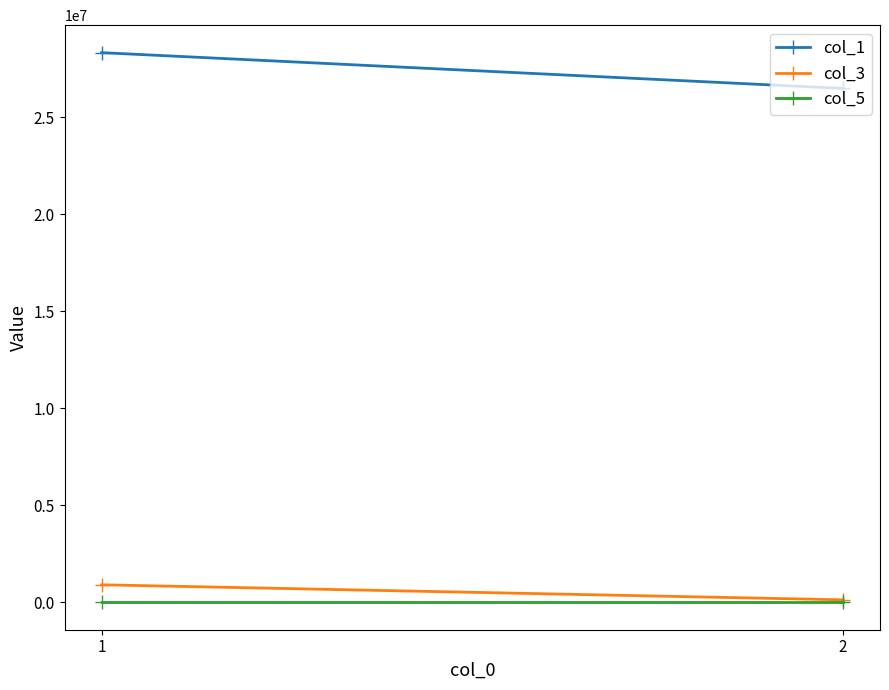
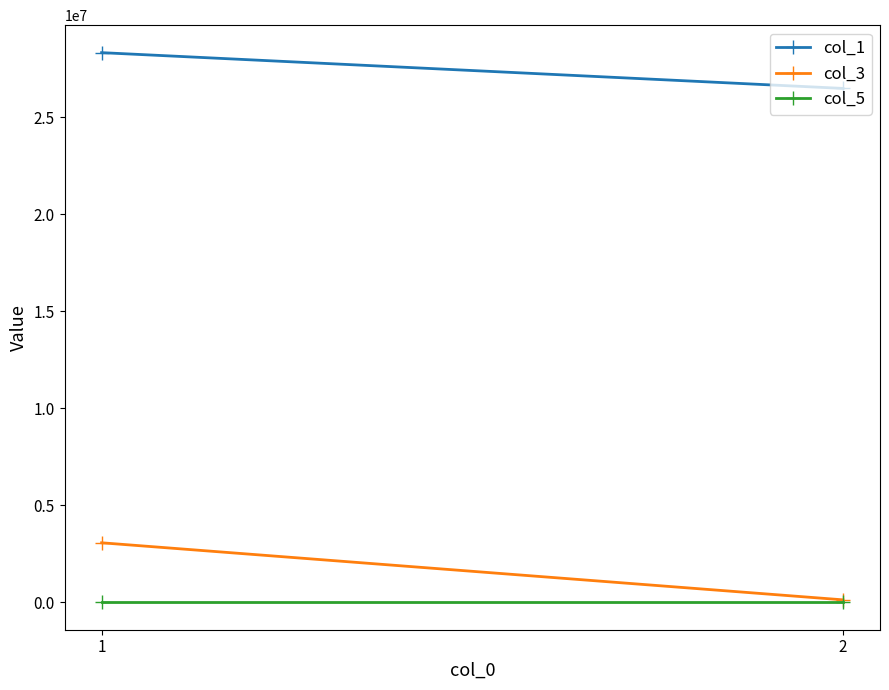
col_3, 1: 900000 -> 3100000
